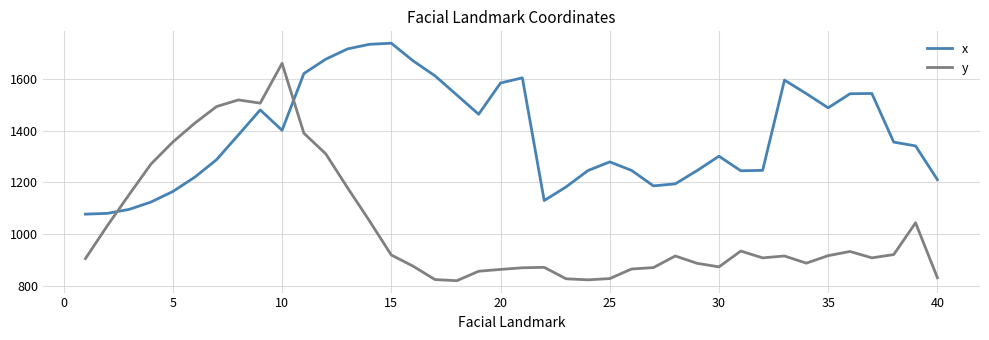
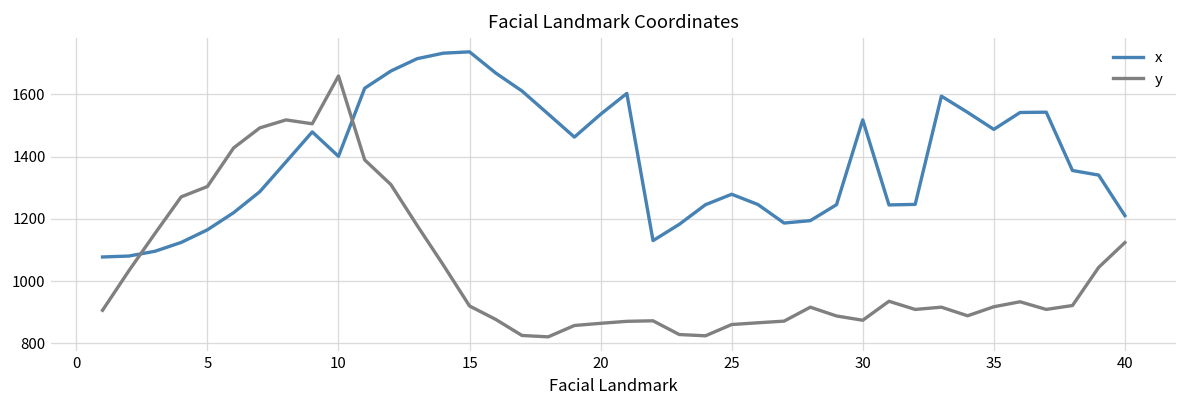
y, 5: 1360 -> 1300
x, 20: 1580 -> 1540
y, 25: 830 -> 860
x, 30: 1300 -> 1520
y, 40: 830 -> 1120
